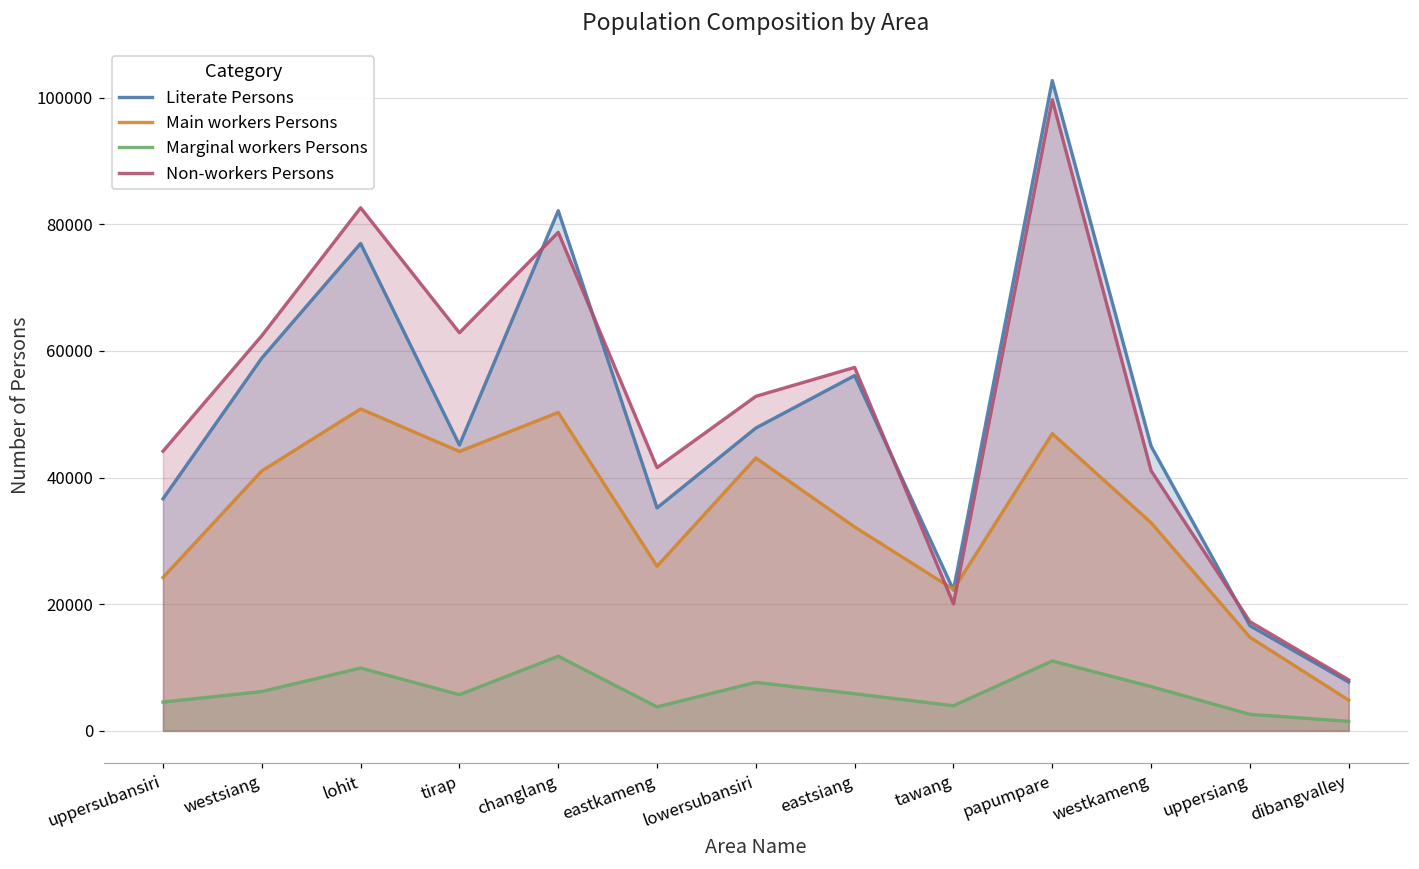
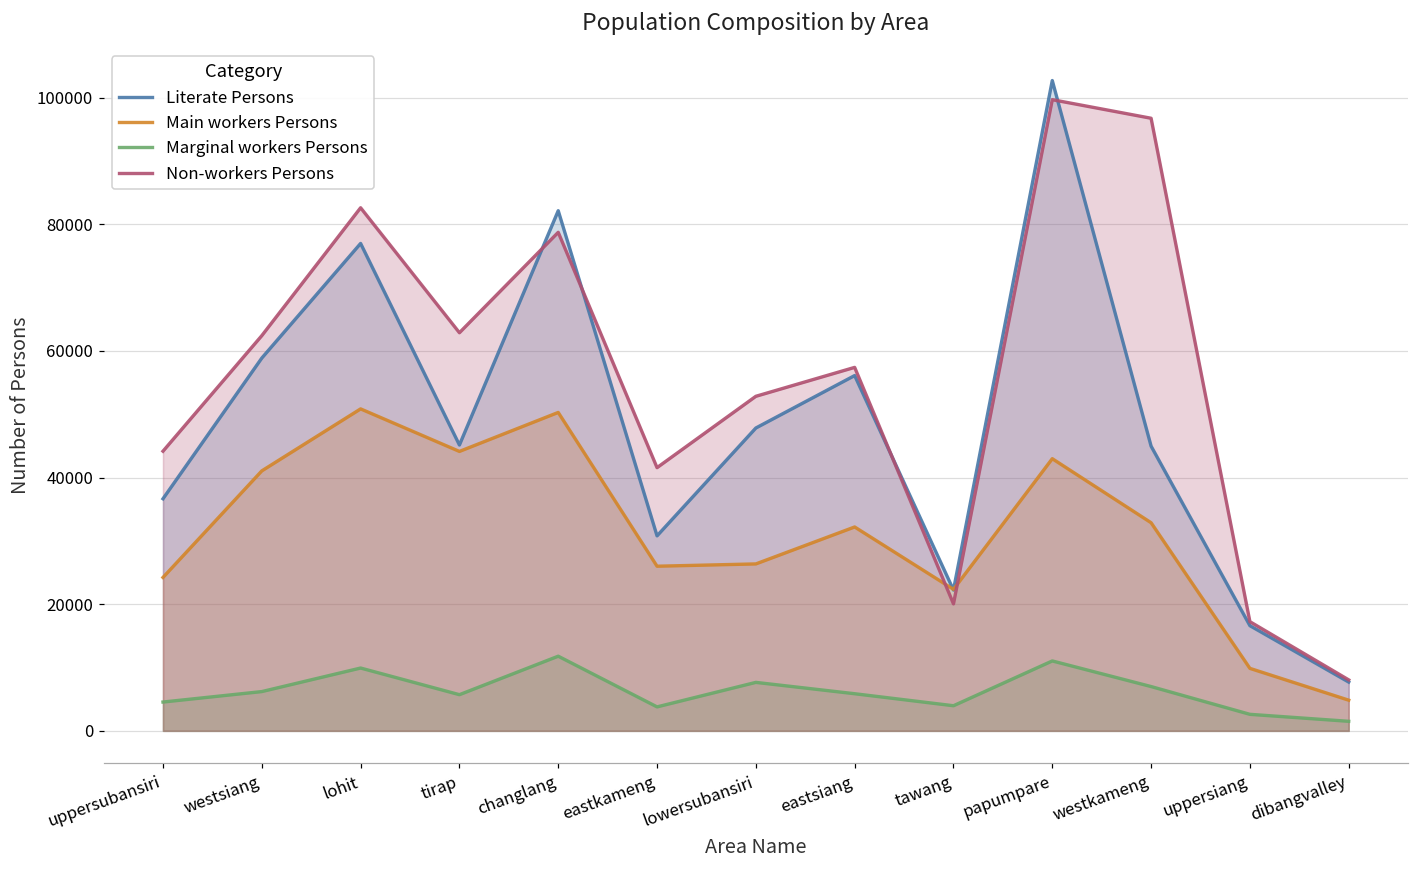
Literate Persons, eastkameng: 35000 -> 31000
Main workers Persons, lowersubansiri: 43000 -> 26000
Main workers Persons, papumpare: 47000 -> 43000
Non-workers Persons, westkameng: 41000 -> 97000
Main workers Persons, uppersiang: 15000 -> 10000
